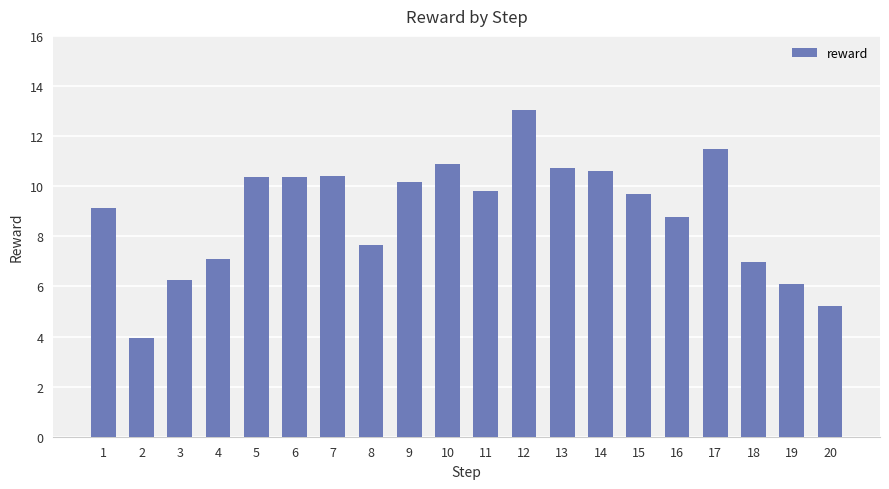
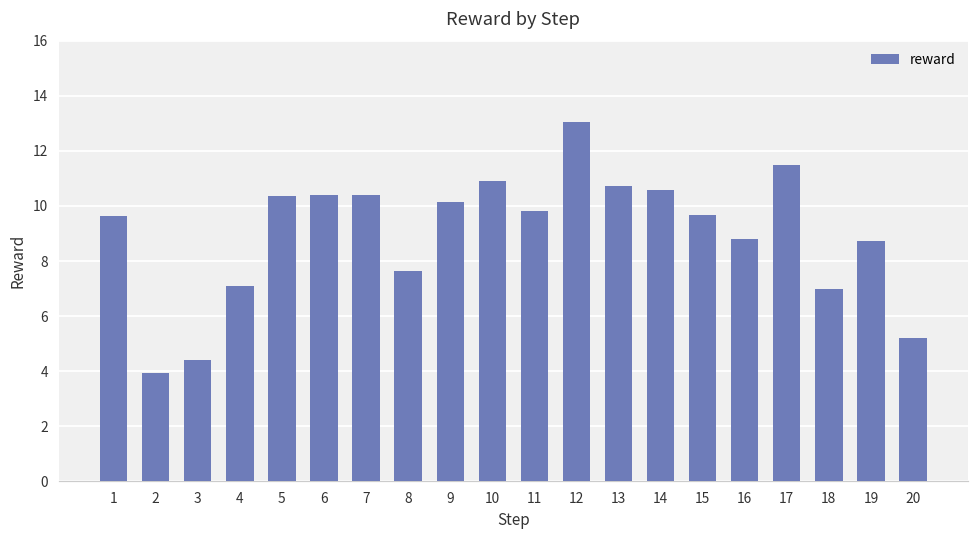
1: 9.1 -> 9.7
3: 6.2 -> 4.4
19: 6.1 -> 8.7
